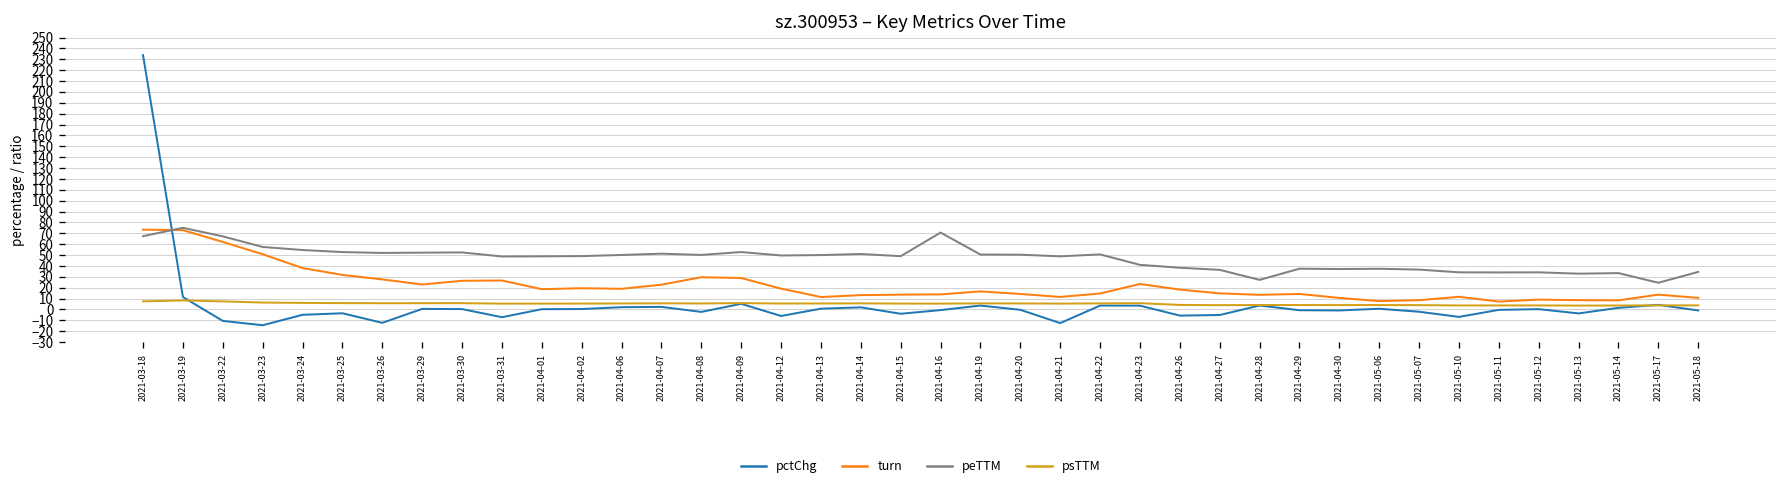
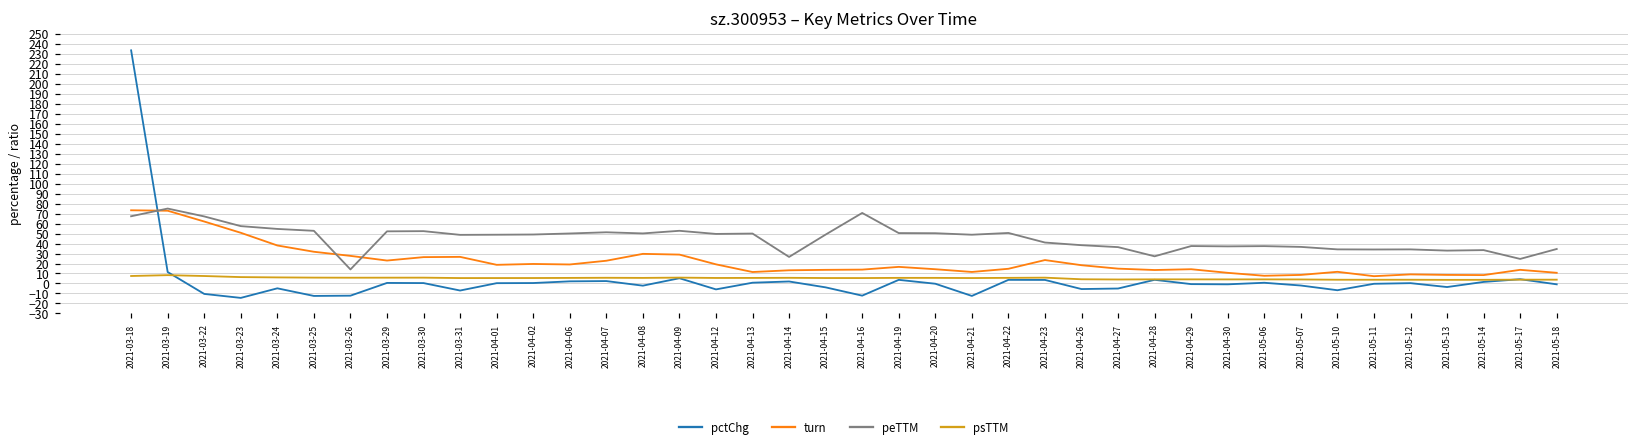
pctChg, 2021-03-25: 0 -> -10
peTTM, 2021-03-26: 50 -> 10
peTTM, 2021-04-14: 50 -> 30
pctChg, 2021-04-16: 0 -> -10
